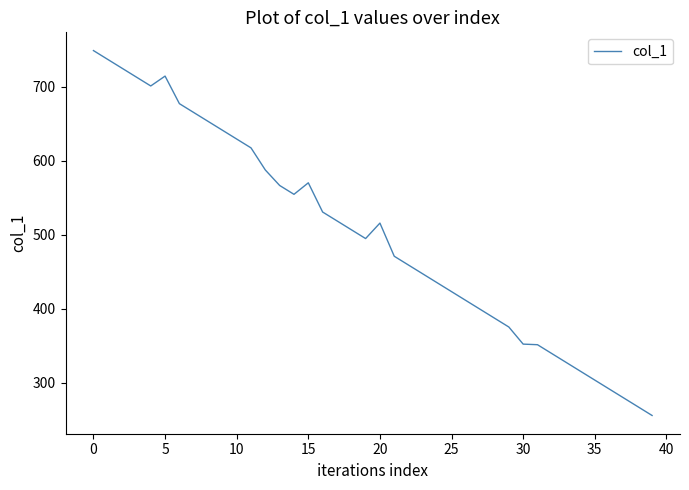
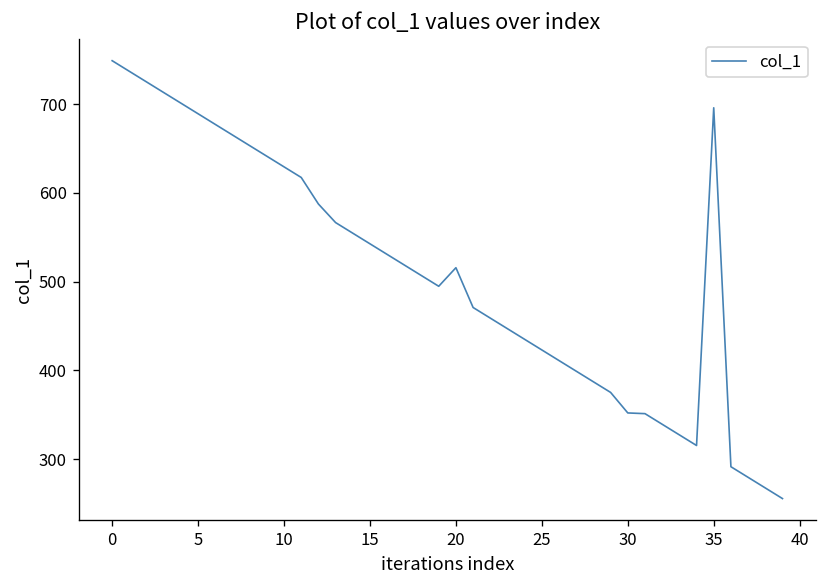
5: 710 -> 690
15: 570 -> 540
35: 300 -> 700
